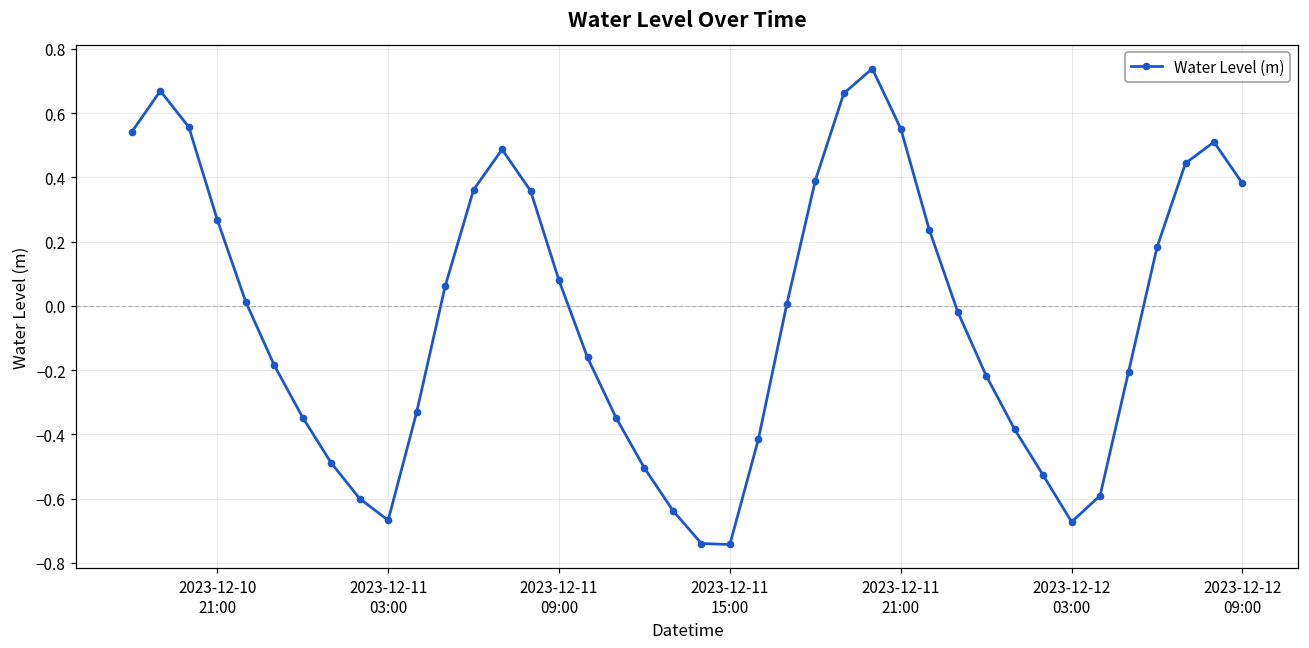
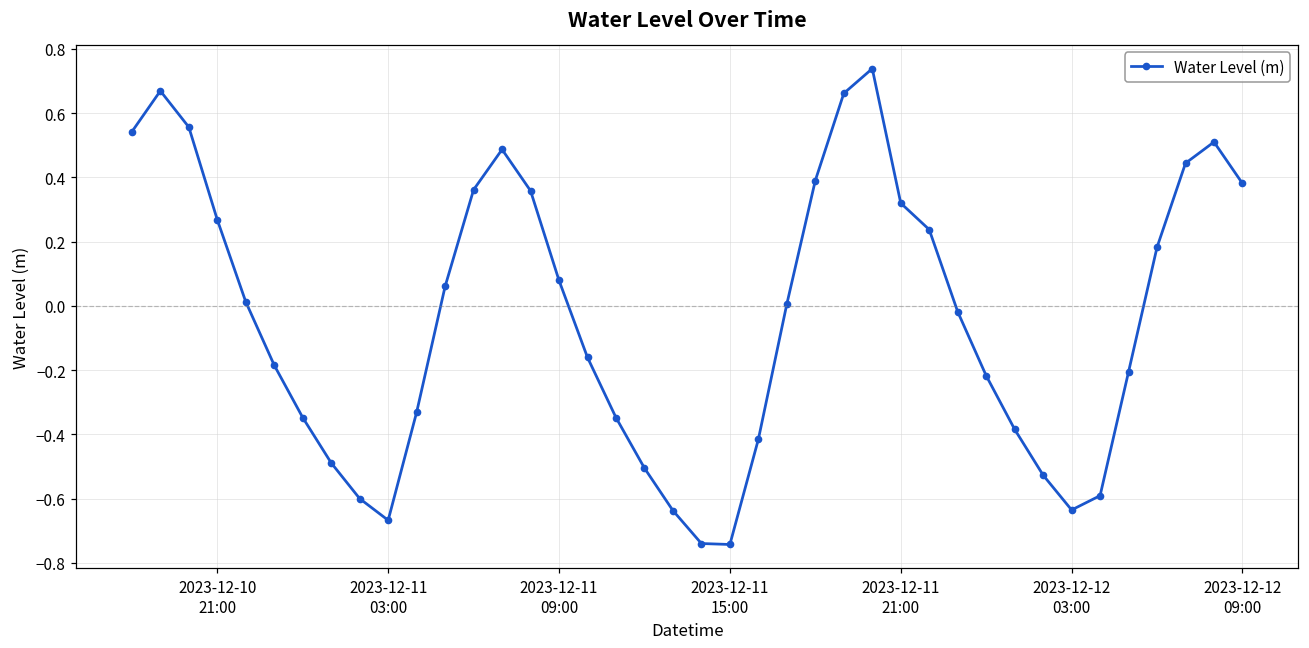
2023-12-11 21:00: 0.55 -> 0.32
2023-12-12 03:00: -0.67 -> -0.64
